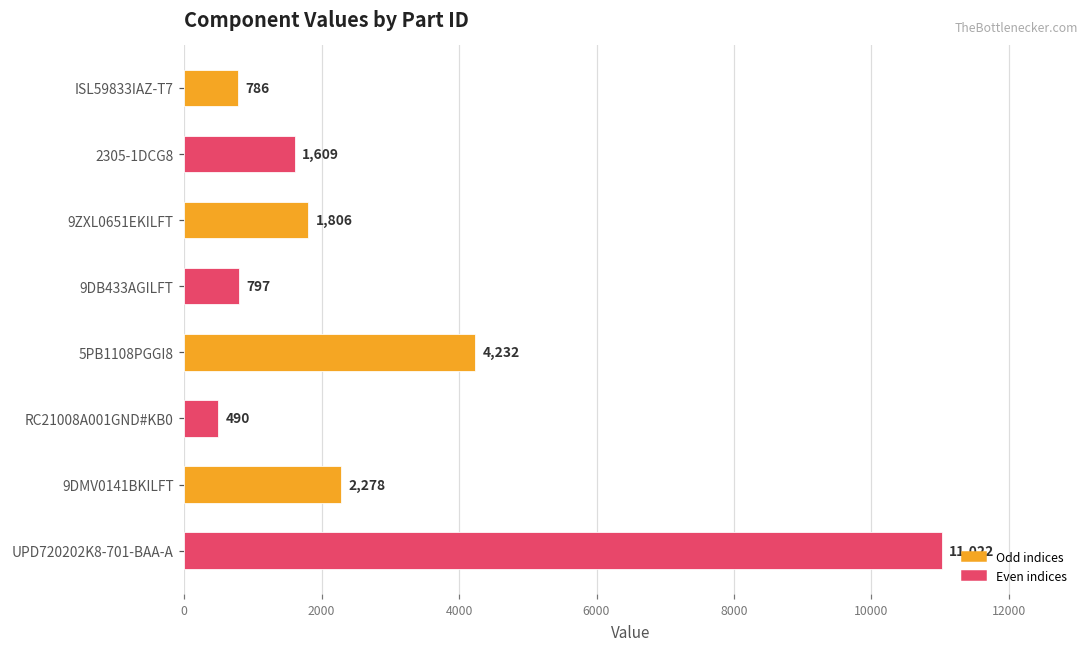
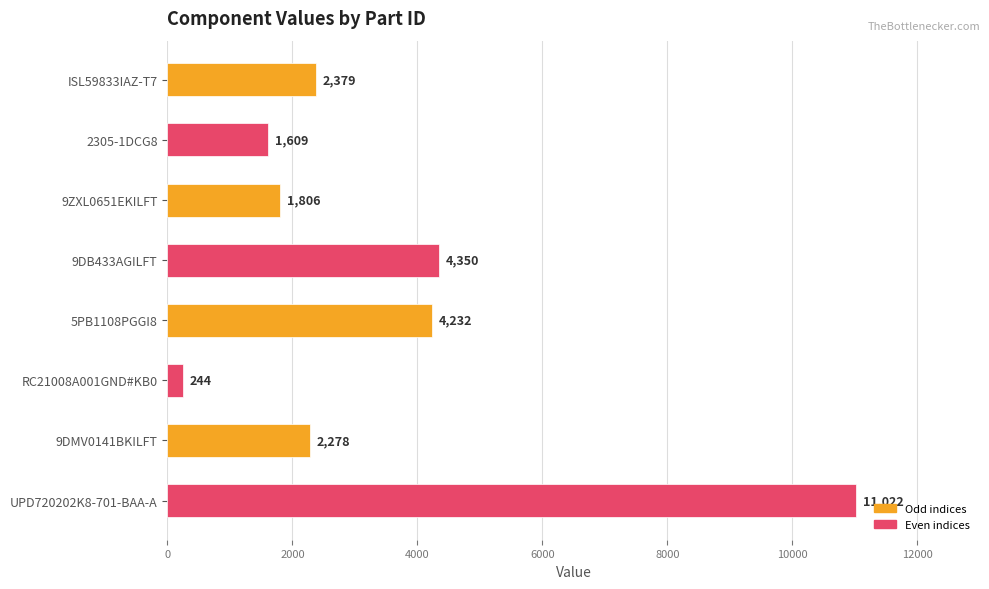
ISL59833IAZ-T7: 786 -> 2,379
9DB433AGILFT: 797 -> 4,350
RC21008A001GND#KB0: 490 -> 244
